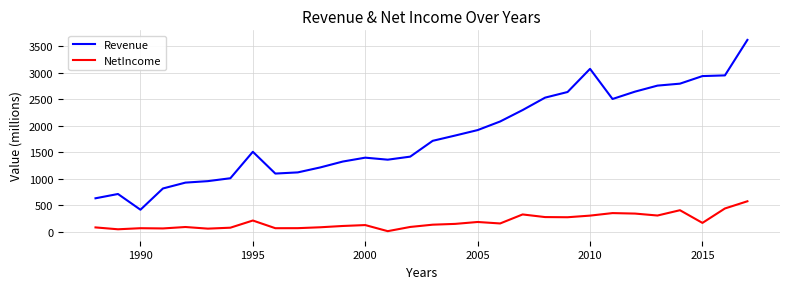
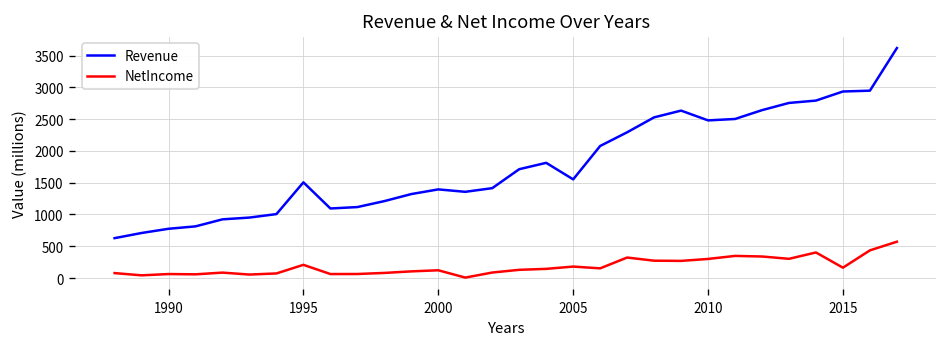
Revenue, 1990: 400 -> 800
Revenue, 2005: 1900 -> 1600
Revenue, 2010: 3100 -> 2500
